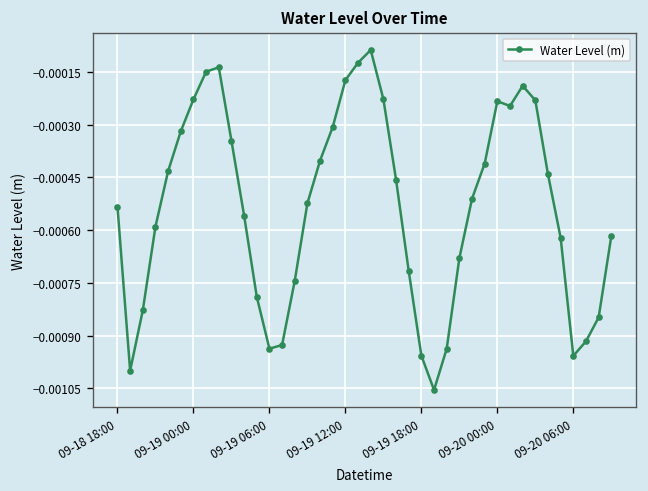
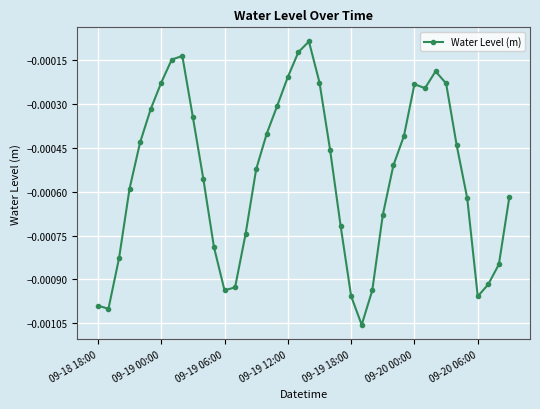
09-18 18:00: -0.00053 -> -0.00099
09-19 12:00: -0.00017 -> -0.00021
